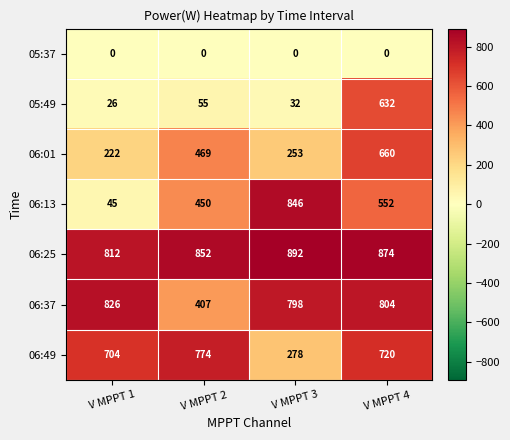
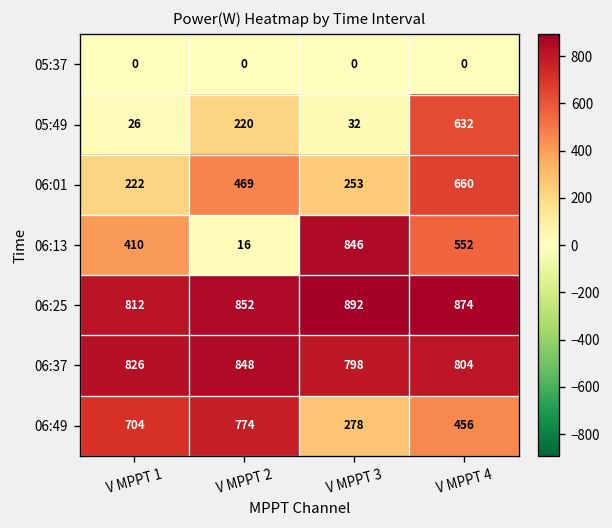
05:49, V MPPT 2: 55 -> 220
06:13, V MPPT 1: 45 -> 410
06:13, V MPPT 2: 450 -> 16
06:37, V MPPT 2: 407 -> 848
06:49, V MPPT 4: 720 -> 456
